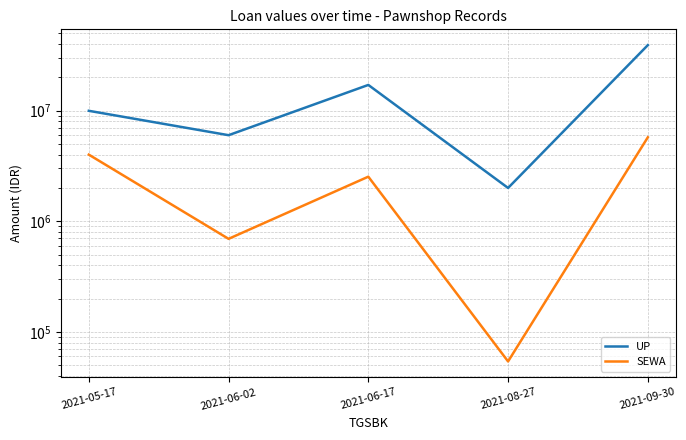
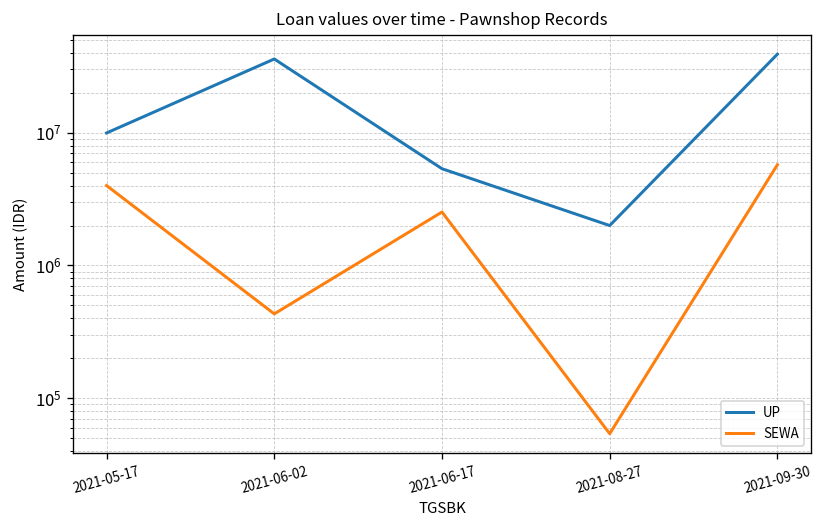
UP, 2021-06-02: 6000000 -> 36000000
SEWA, 2021-06-02: 700000 -> 430000
UP, 2021-06-17: 17000000 -> 5000000
